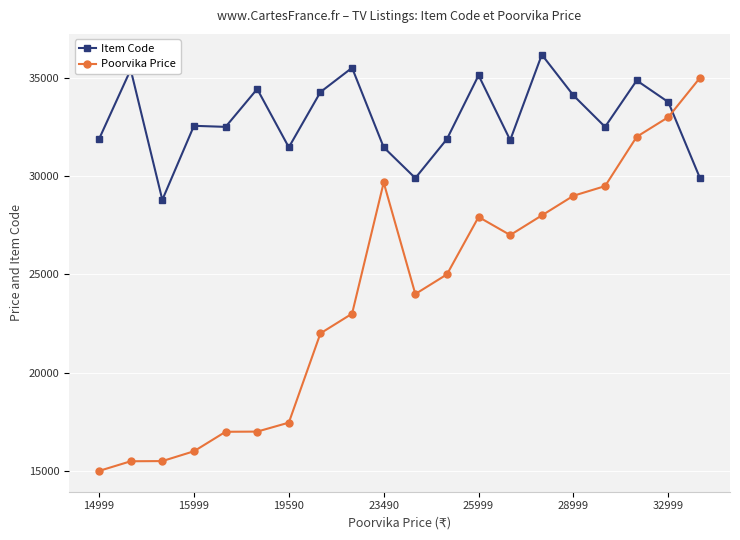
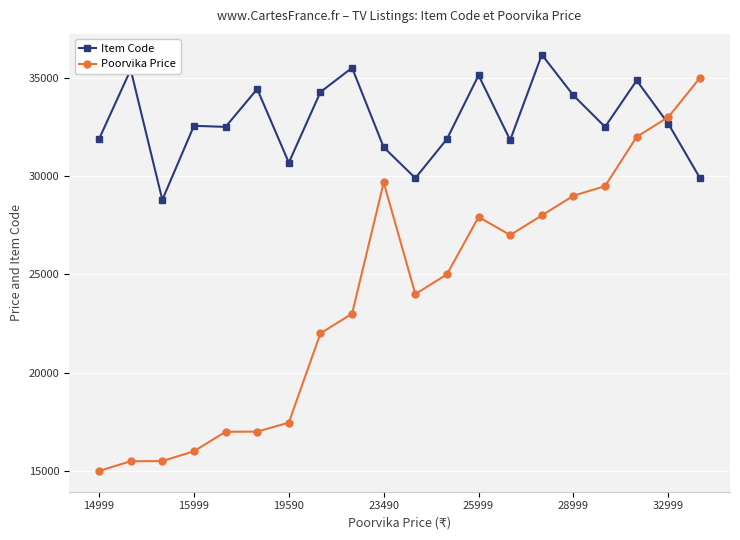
Item Code, 19590: 31500 -> 30700
Item Code, 32999: 33800 -> 32700
